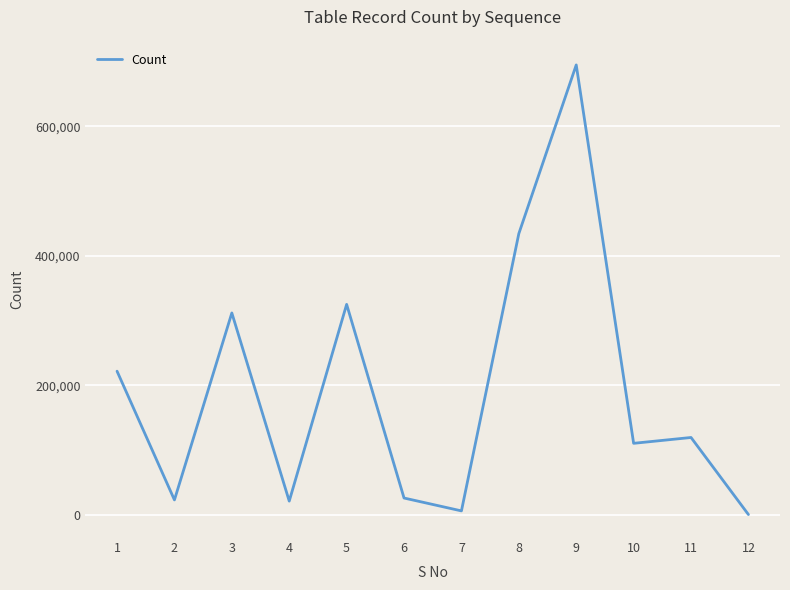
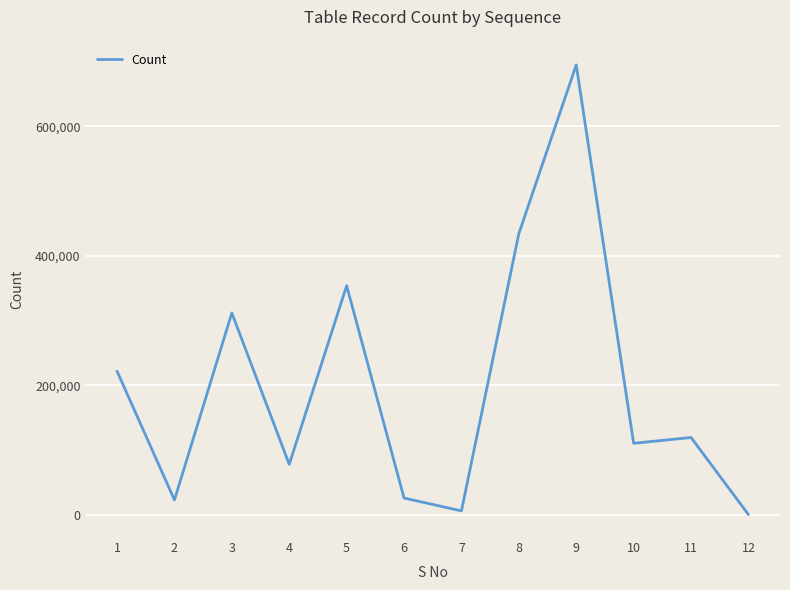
4: 20,000 -> 80,000
5: 320,000 -> 350,000
